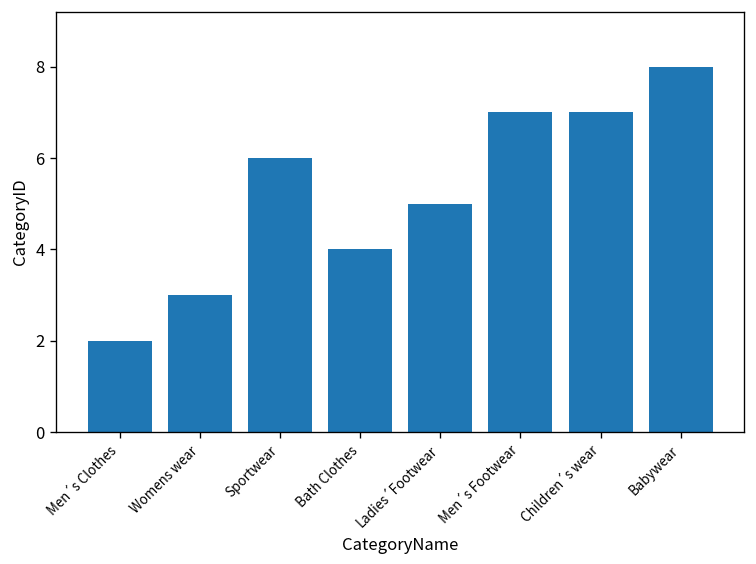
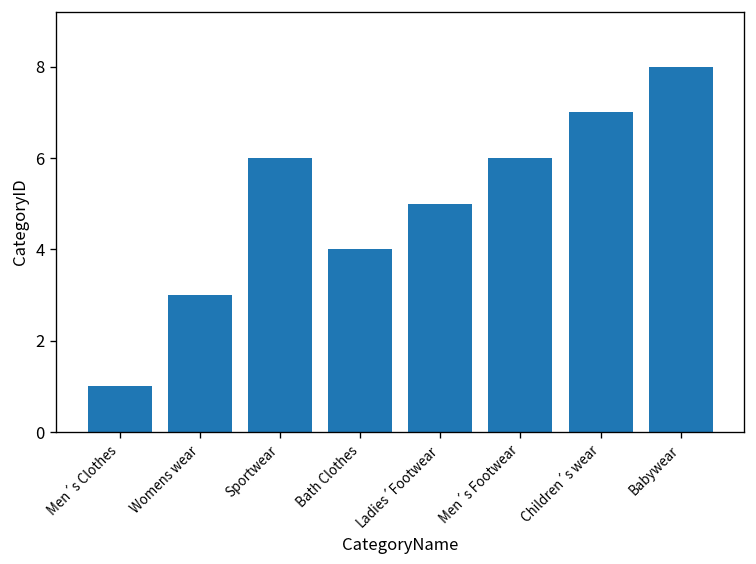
Men´s Clothes: 2 -> 1
Men´s Footwear: 7 -> 6
